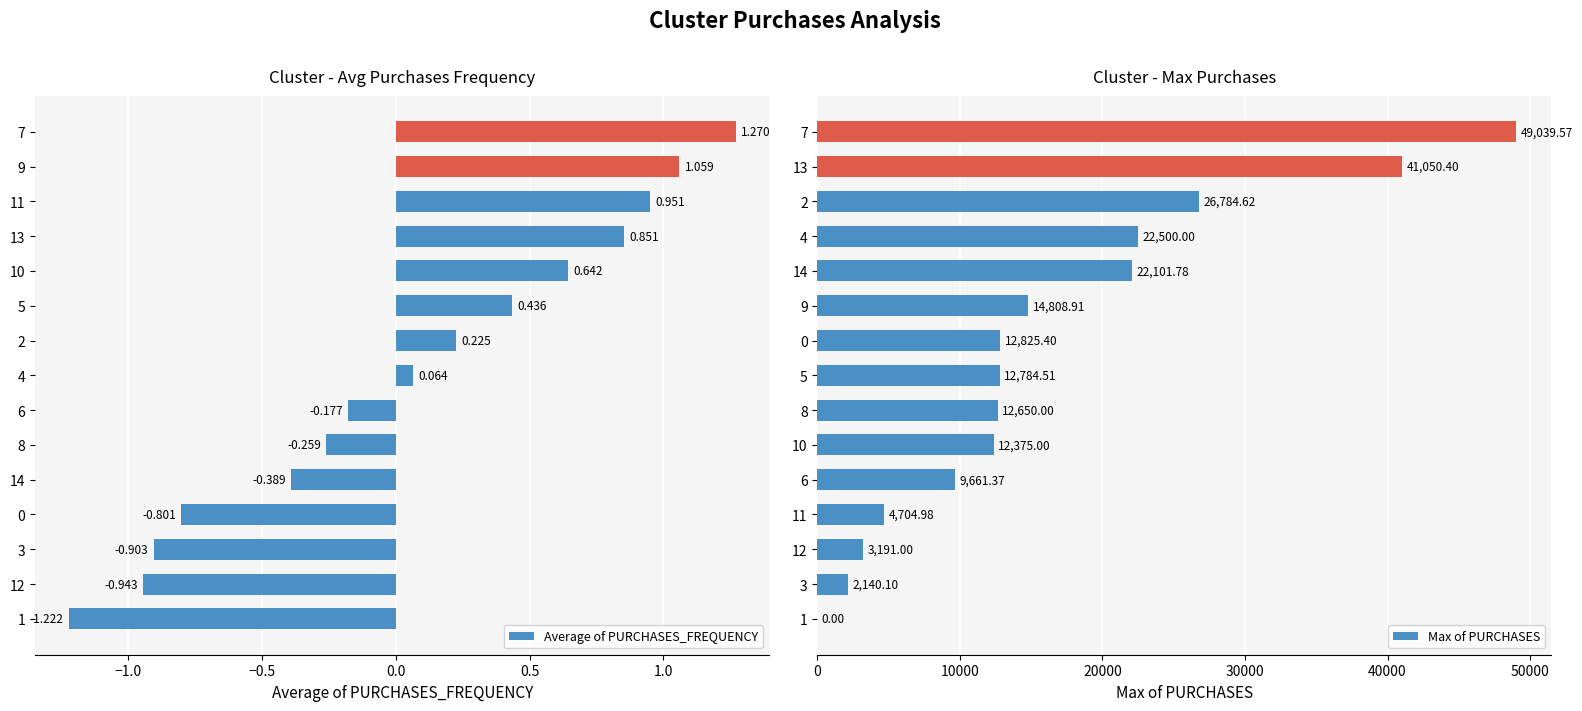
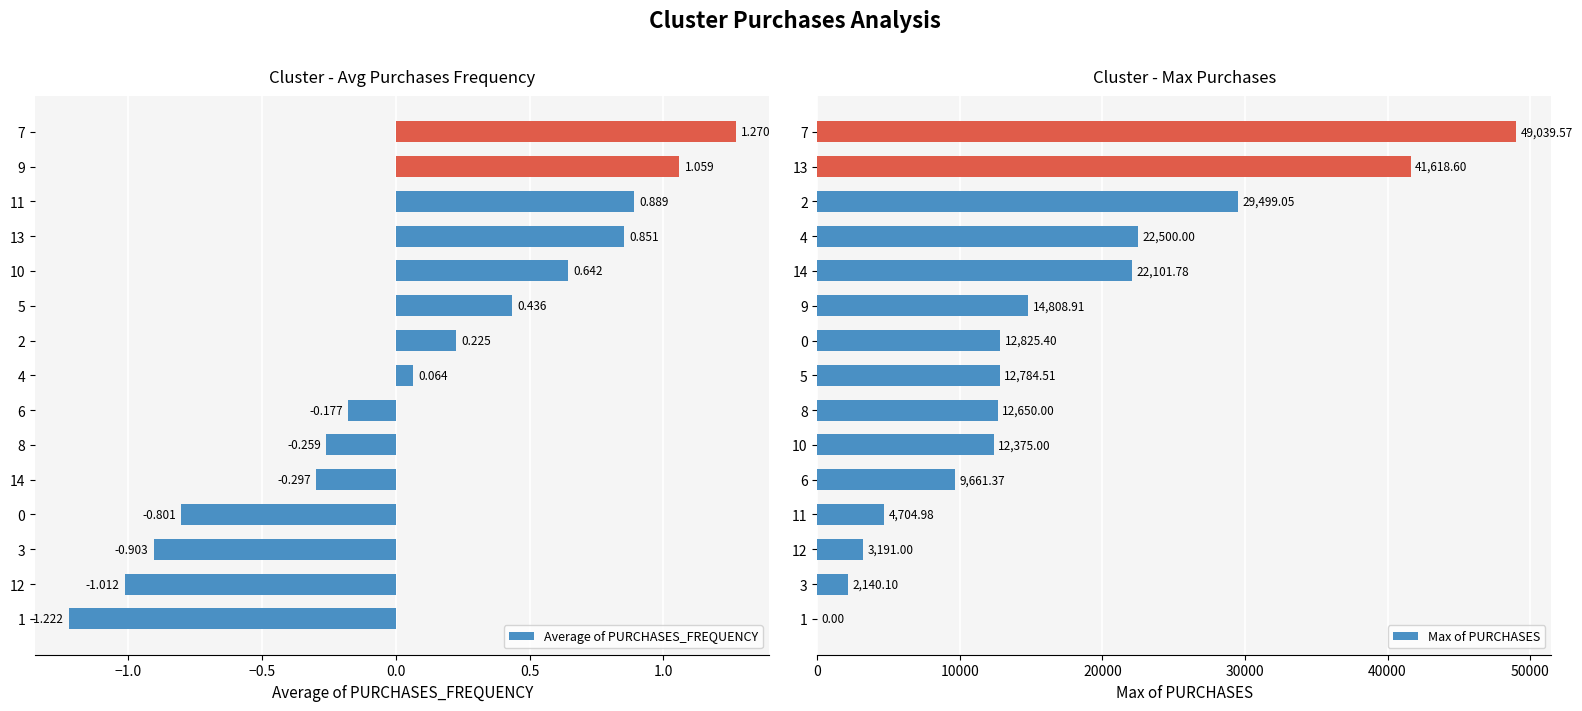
Cluster - Avg Purchases Frequency, 11: 0.951 -> 0.889
Cluster - Avg Purchases Frequency, 14: -0.389 -> -0.297
Cluster - Avg Purchases Frequency, 12: -0.943 -> -1.012
Cluster - Max Purchases, 13: 41,050.40 -> 41,618.60
Cluster - Max Purchases, 2: 26,784.62 -> 29,499.05
